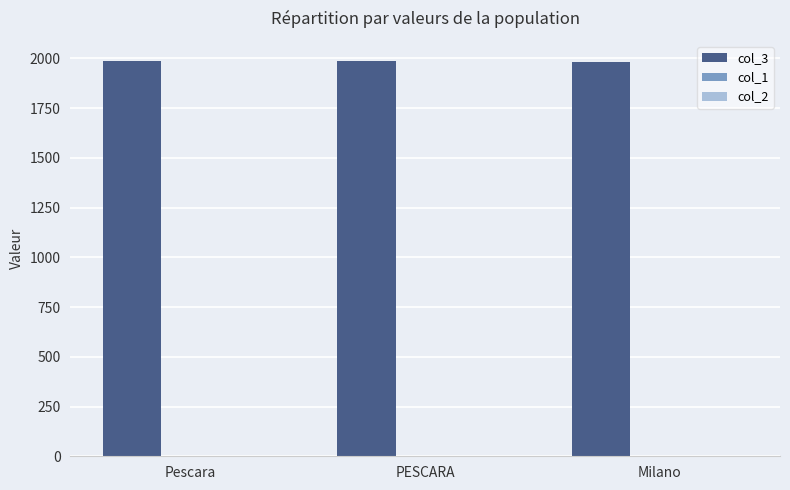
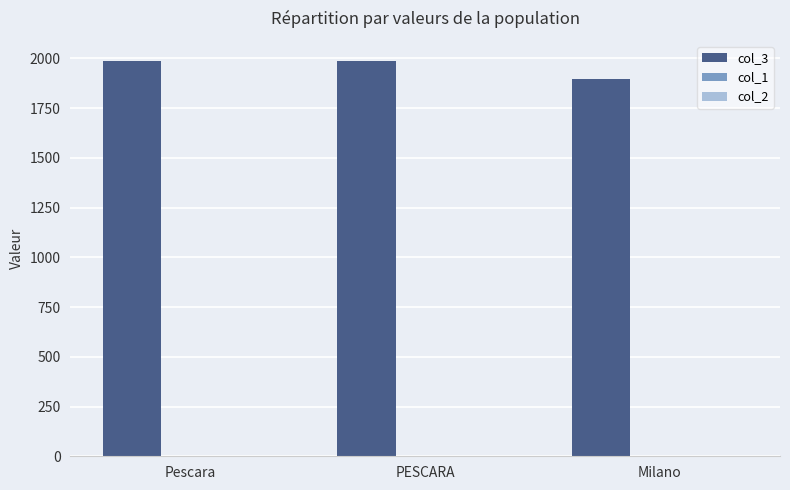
col_3, Milano: 1980 -> 1890
